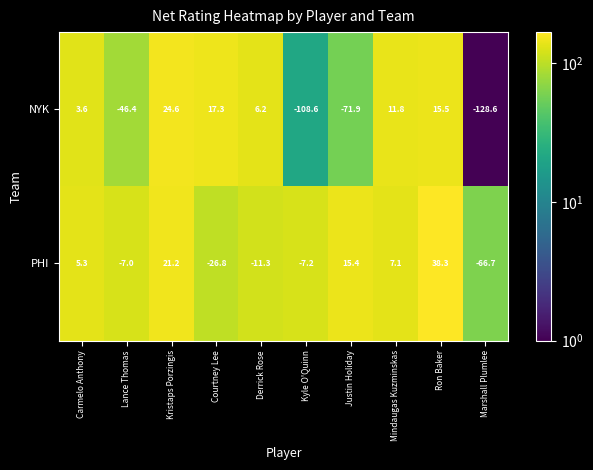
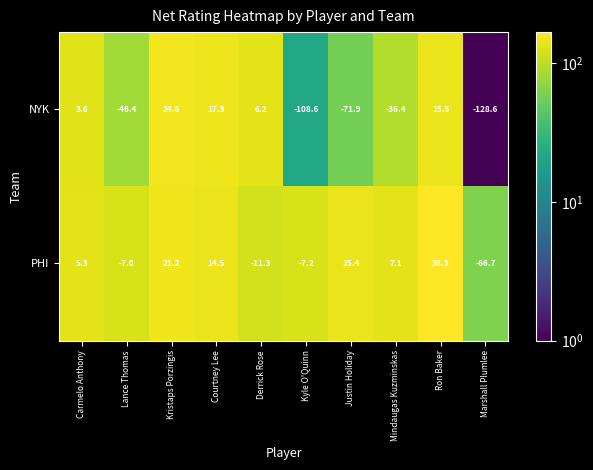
NYK, Mindaugas Kuzminskas: 11.8 -> -36.4
PHI, Courtney Lee: -26.8 -> 14.5
